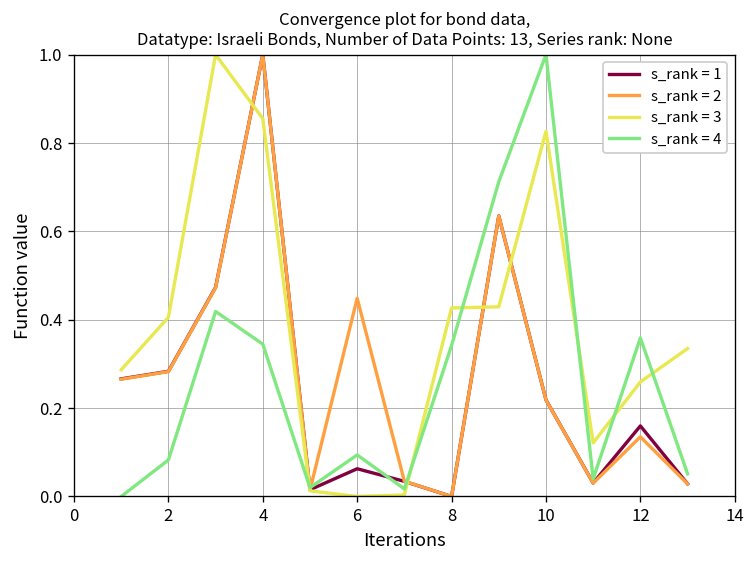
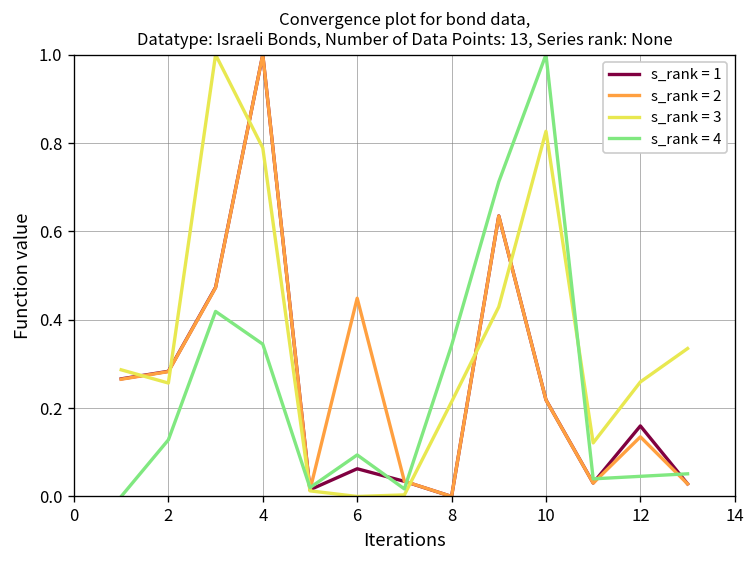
s_rank = 3, 2: 0.41 -> 0.26
s_rank = 4, 2: 0.08 -> 0.13
s_rank = 3, 4: 0.86 -> 0.79
s_rank = 3, 8: 0.43 -> 0.21
s_rank = 4, 12: 0.36 -> 0.05
